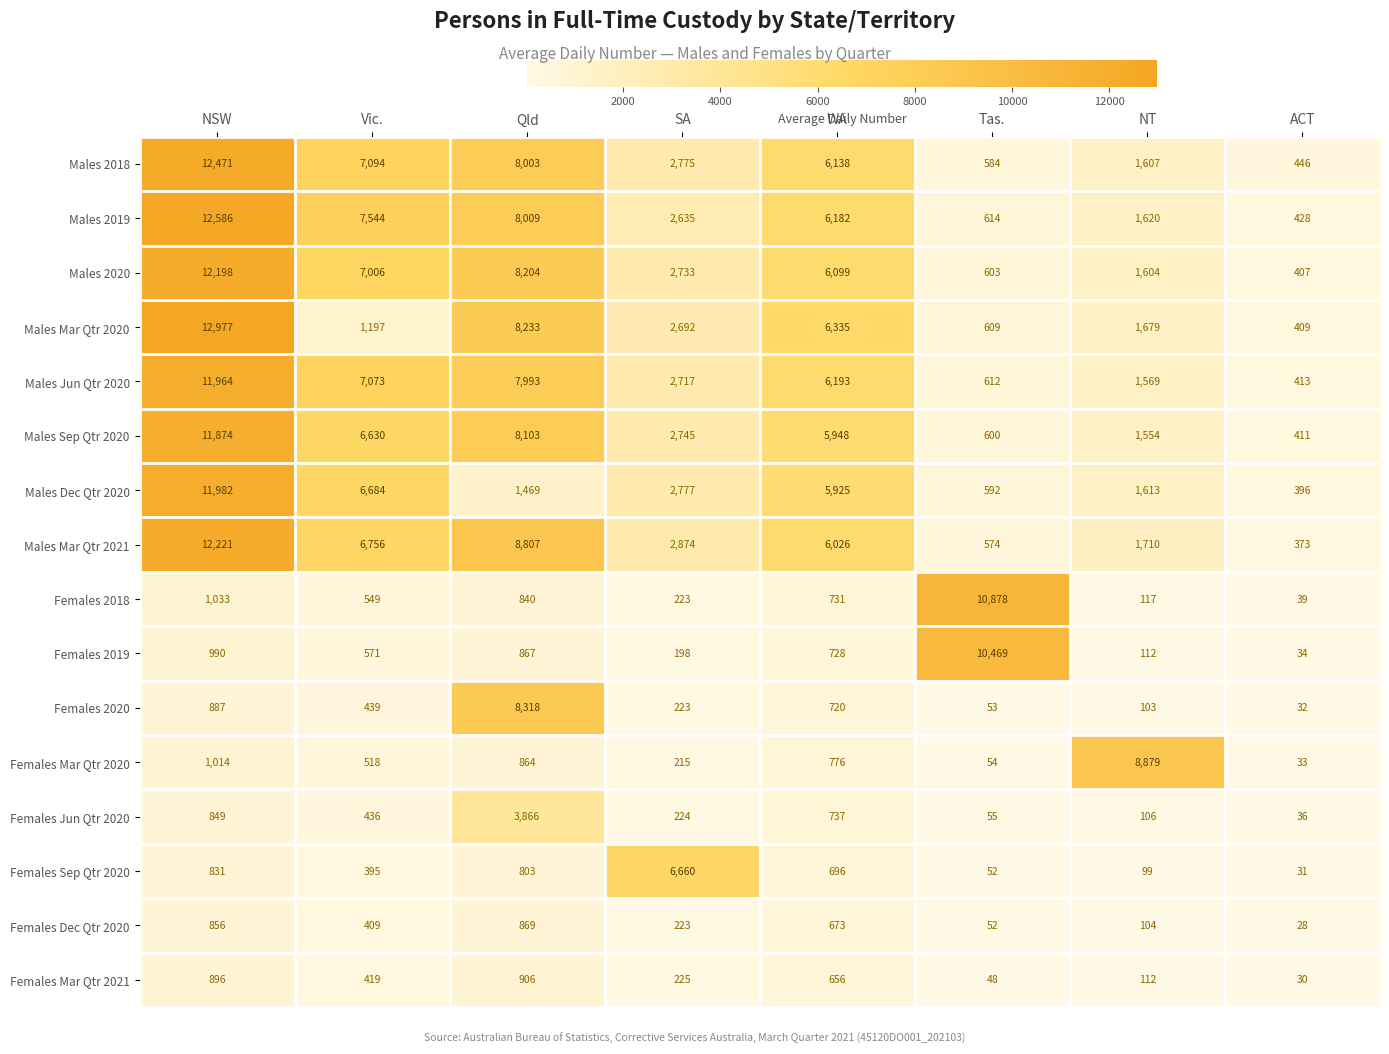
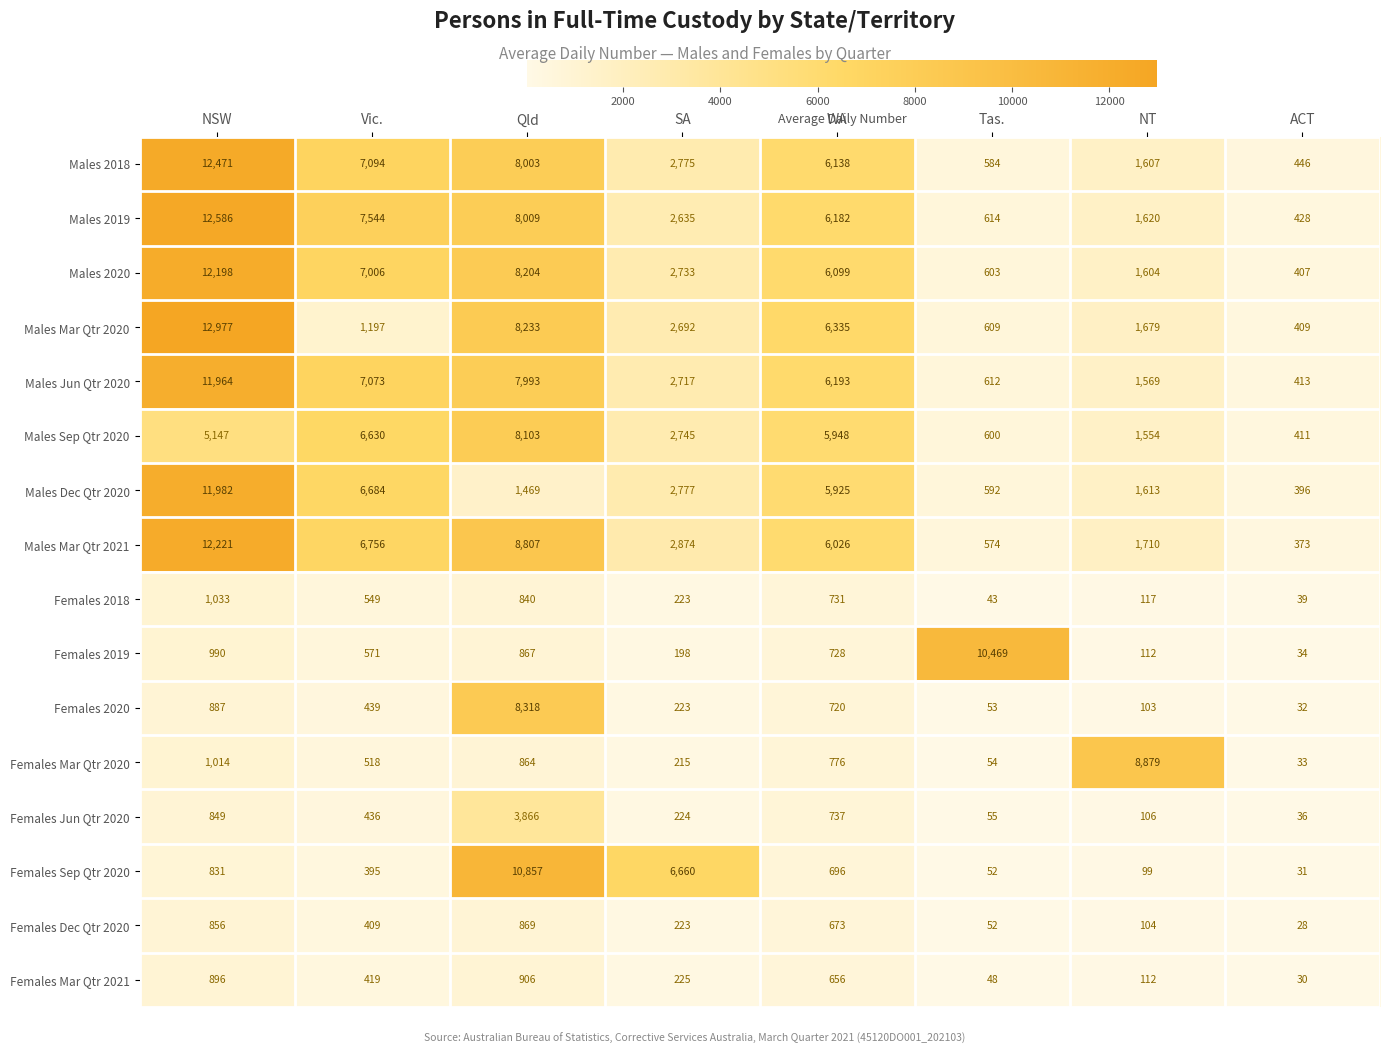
Males Sep Qtr 2020, NSW: 11,874 -> 5,147
Females 2018, Tas.: 10,878 -> 43
Females Sep Qtr 2020, Qld: 803 -> 10,857
